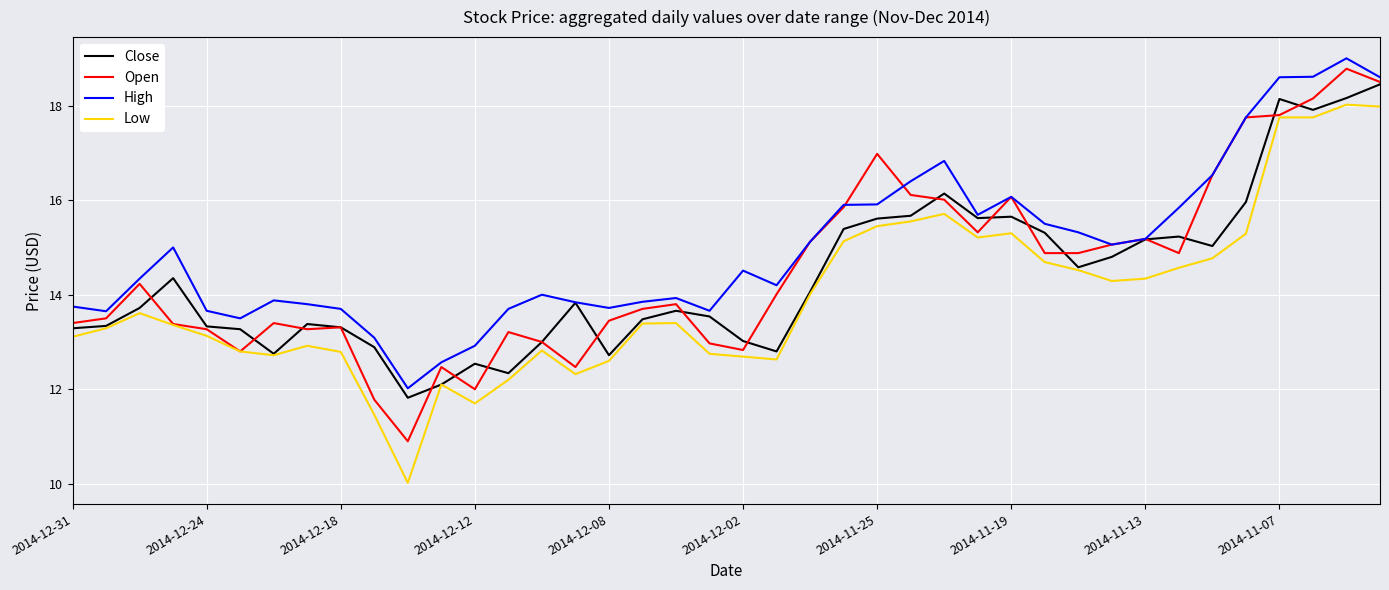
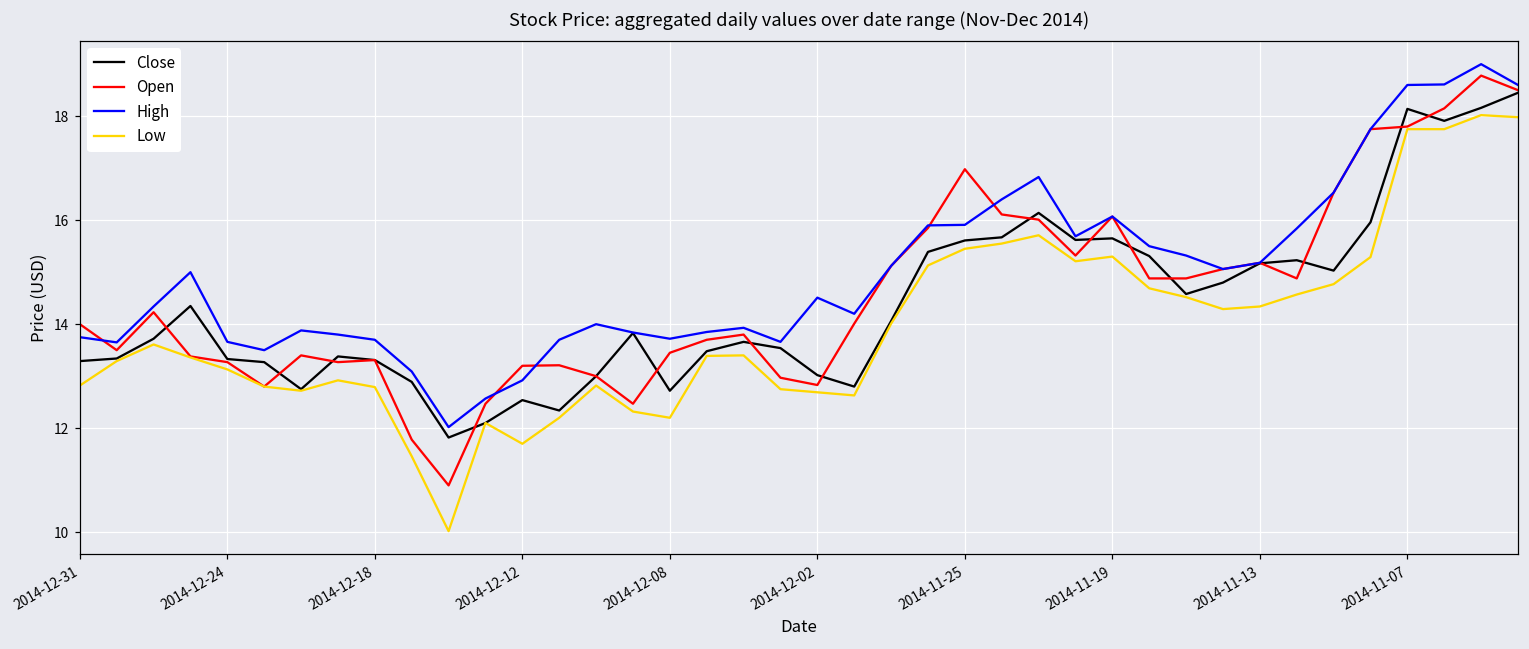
Open, 2014-12-31: 13.4 -> 14.0
Low, 2014-12-31: 13.1 -> 12.8
Open, 2014-12-12: 12.0 -> 13.2
Low, 2014-12-08: 12.6 -> 12.2
